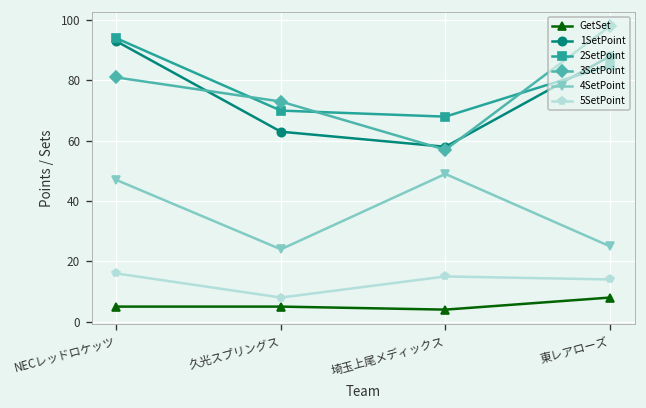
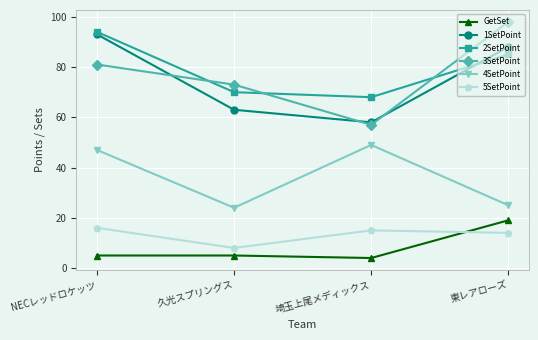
GetSet, 東レアローズ: 8 -> 19
